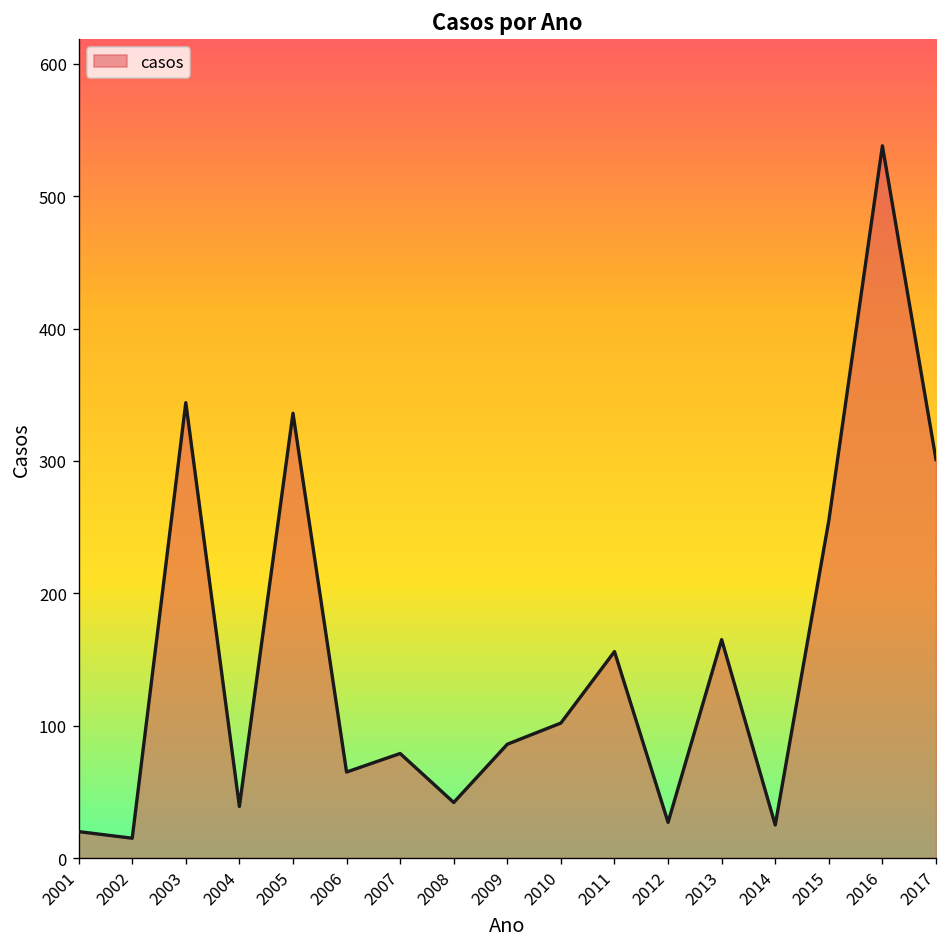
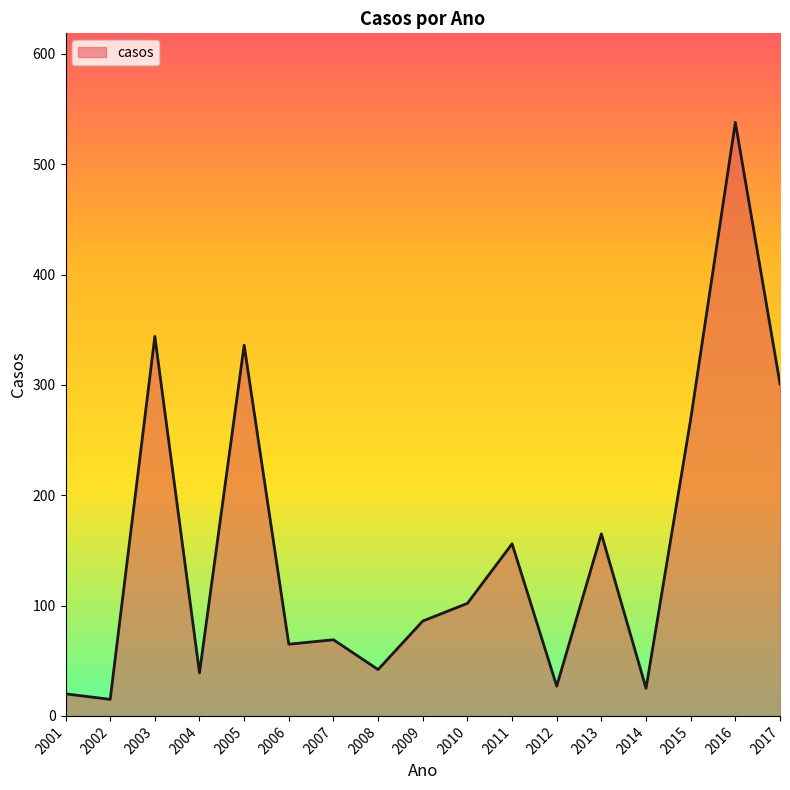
2007: 79 -> 69
2015: 255 -> 269
